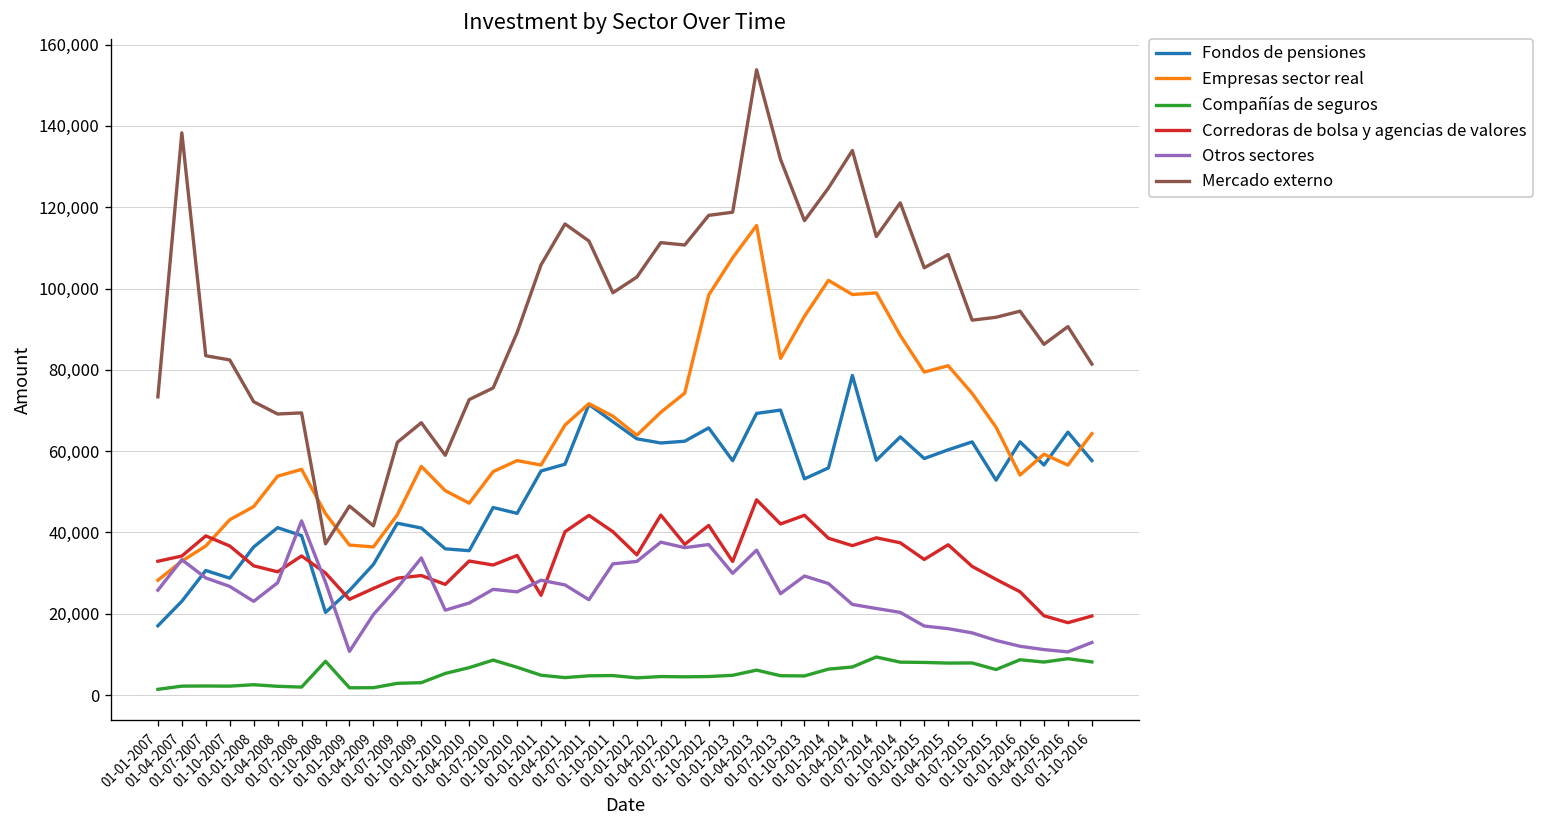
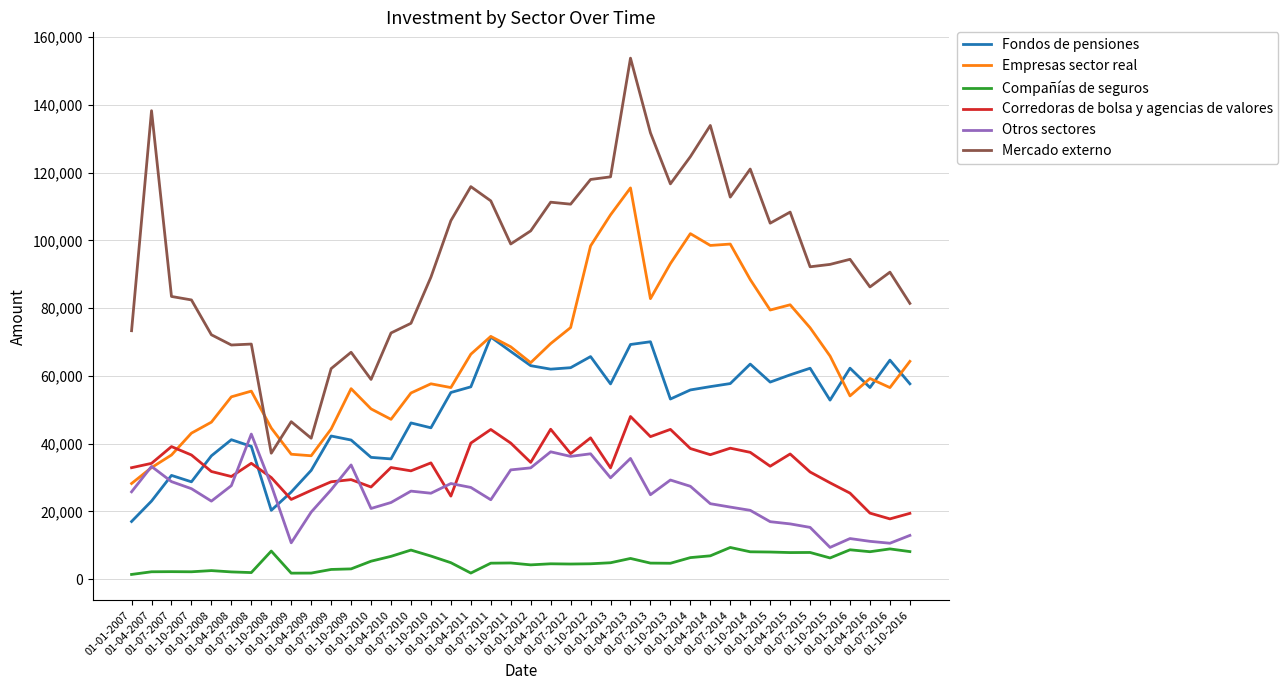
Compañías de seguros, 01-04-2011: 4,000 -> 2,000
Fondos de pensiones, 01-04-2014: 79,000 -> 57,000
Otros sectores, 01-10-2015: 13,000 -> 9,000
